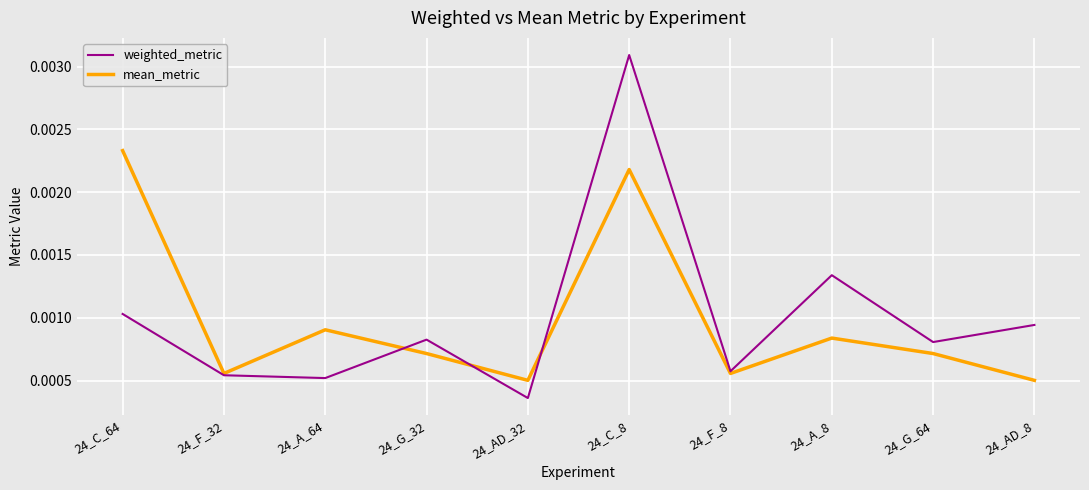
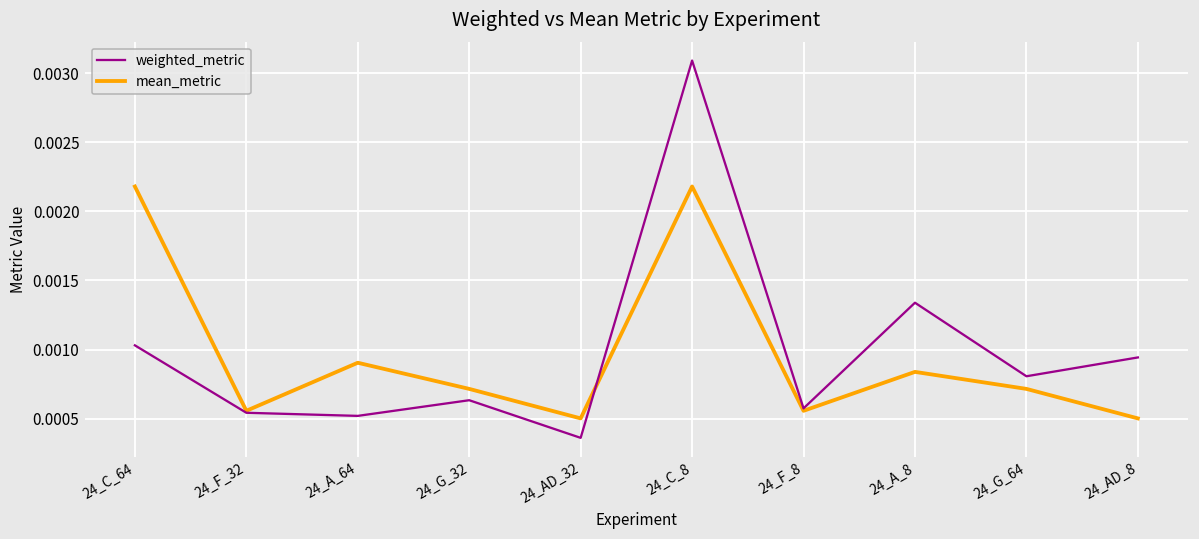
mean_metric, 24_C_64: 0.00233 -> 0.00218
weighted_metric, 24_G_32: 0.00083 -> 0.00063
